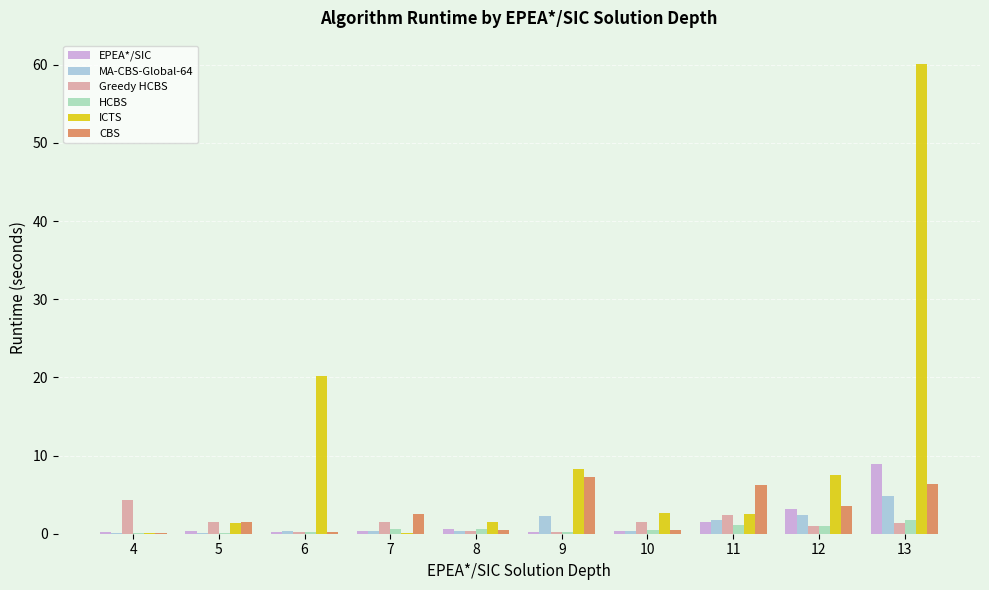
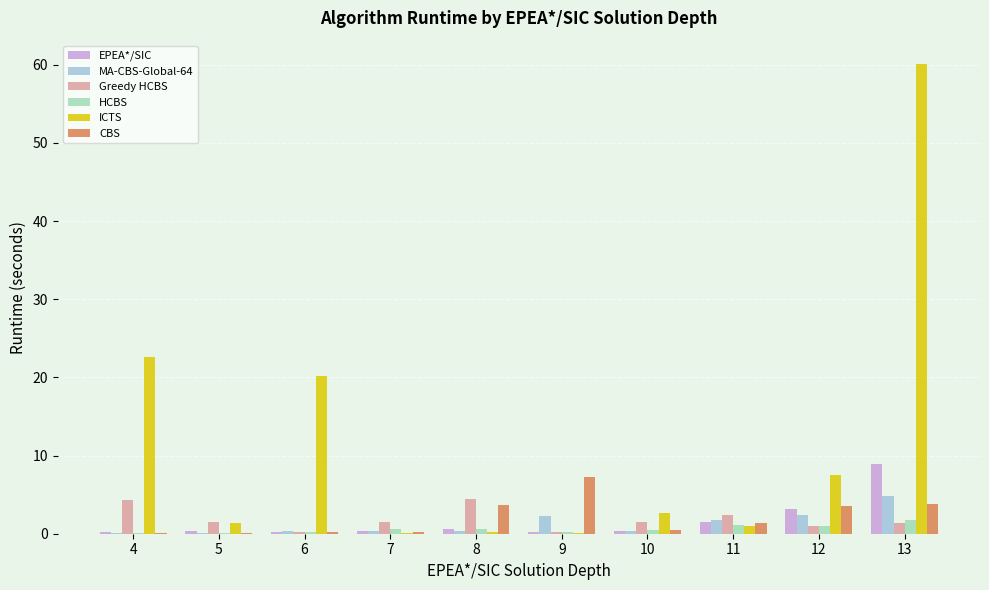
ICTS, 4: 0 -> 23
CBS, 5: 2 -> 0
CBS, 7: 2 -> 0
Greedy HCBS, 8: 0 -> 4
ICTS, 8: 2 -> 0
CBS, 8: 1 -> 4
ICTS, 9: 8 -> 0
ICTS, 11: 2 -> 1
CBS, 11: 6 -> 1
CBS, 13: 6 -> 4
